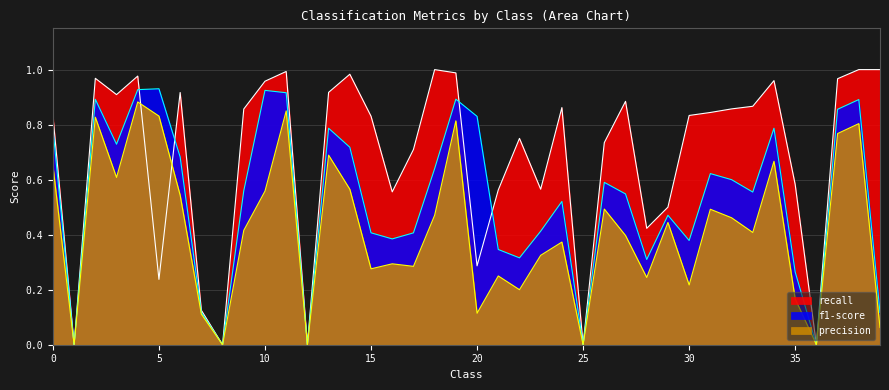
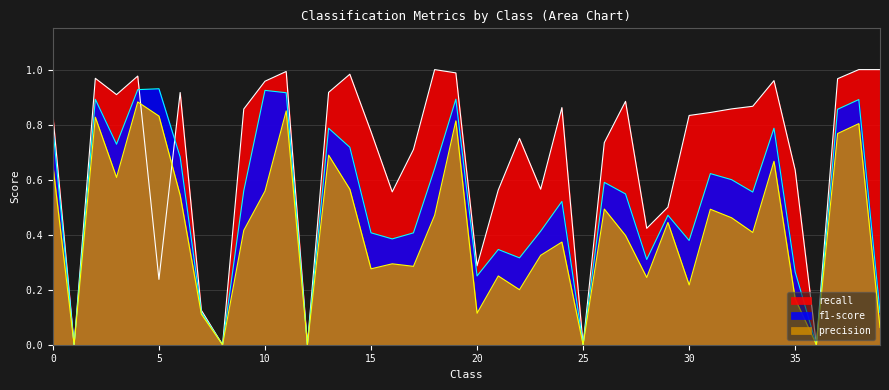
recall, 15: 0.83 -> 0.77
f1-score, 20: 0.83 -> 0.25
recall, 35: 0.58 -> 0.63
